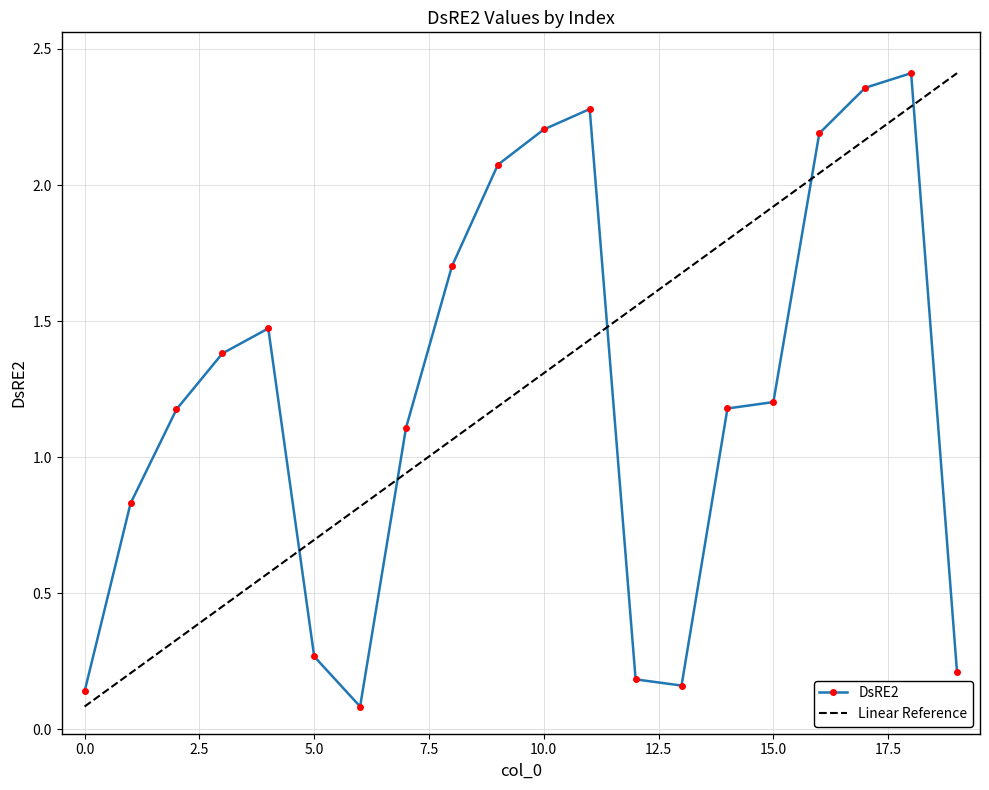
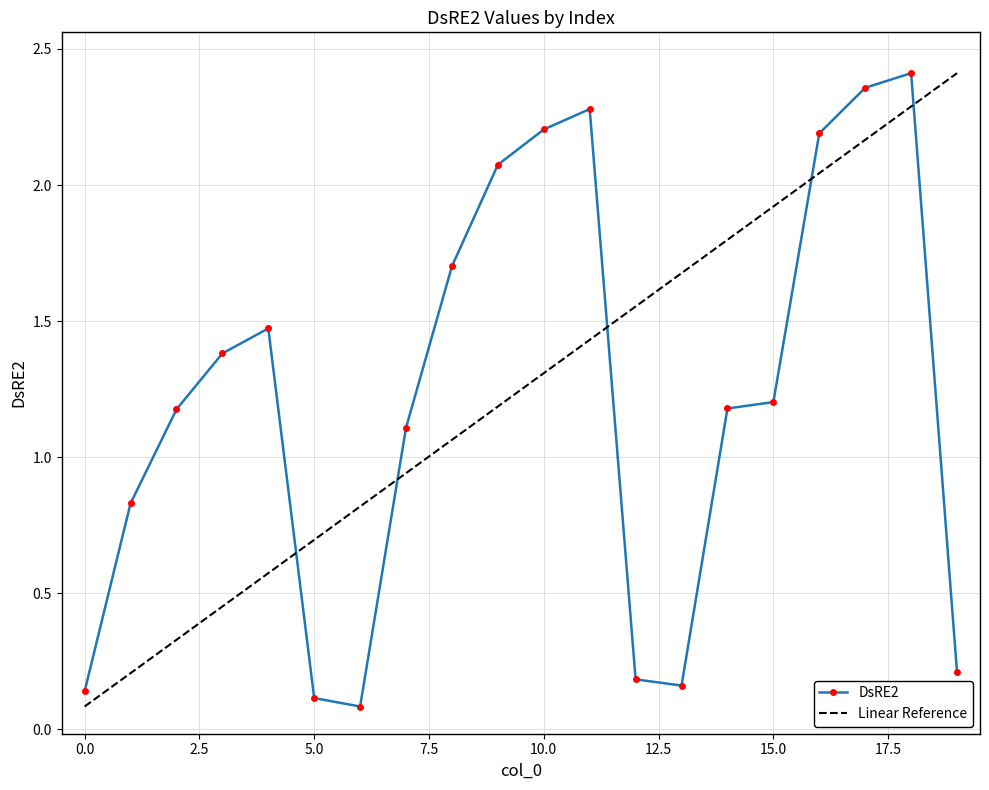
DsRE2, 5.0: 0.27 -> 0.12
